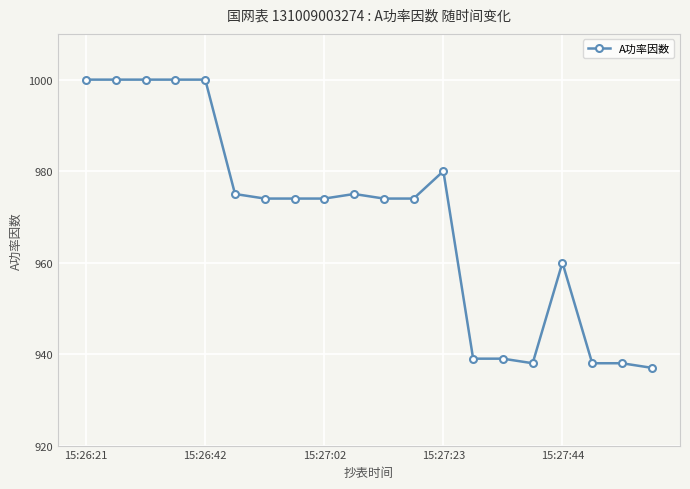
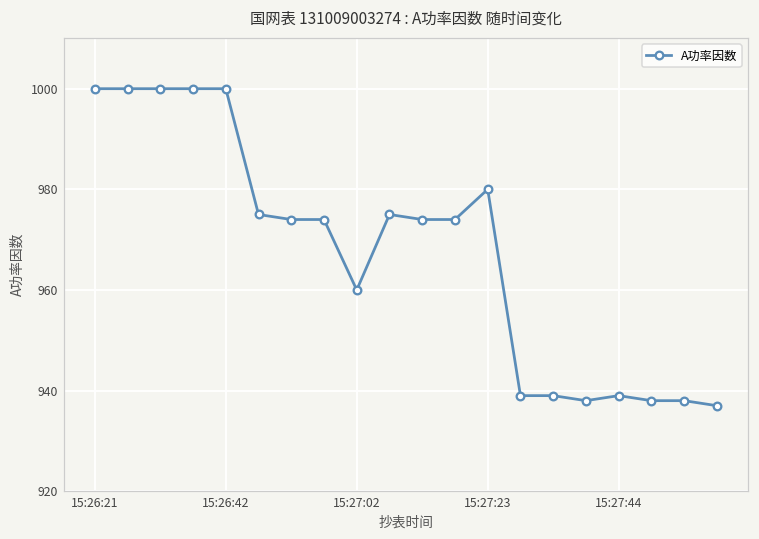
15:27:02: 974 -> 960
15:27:44: 960 -> 939
